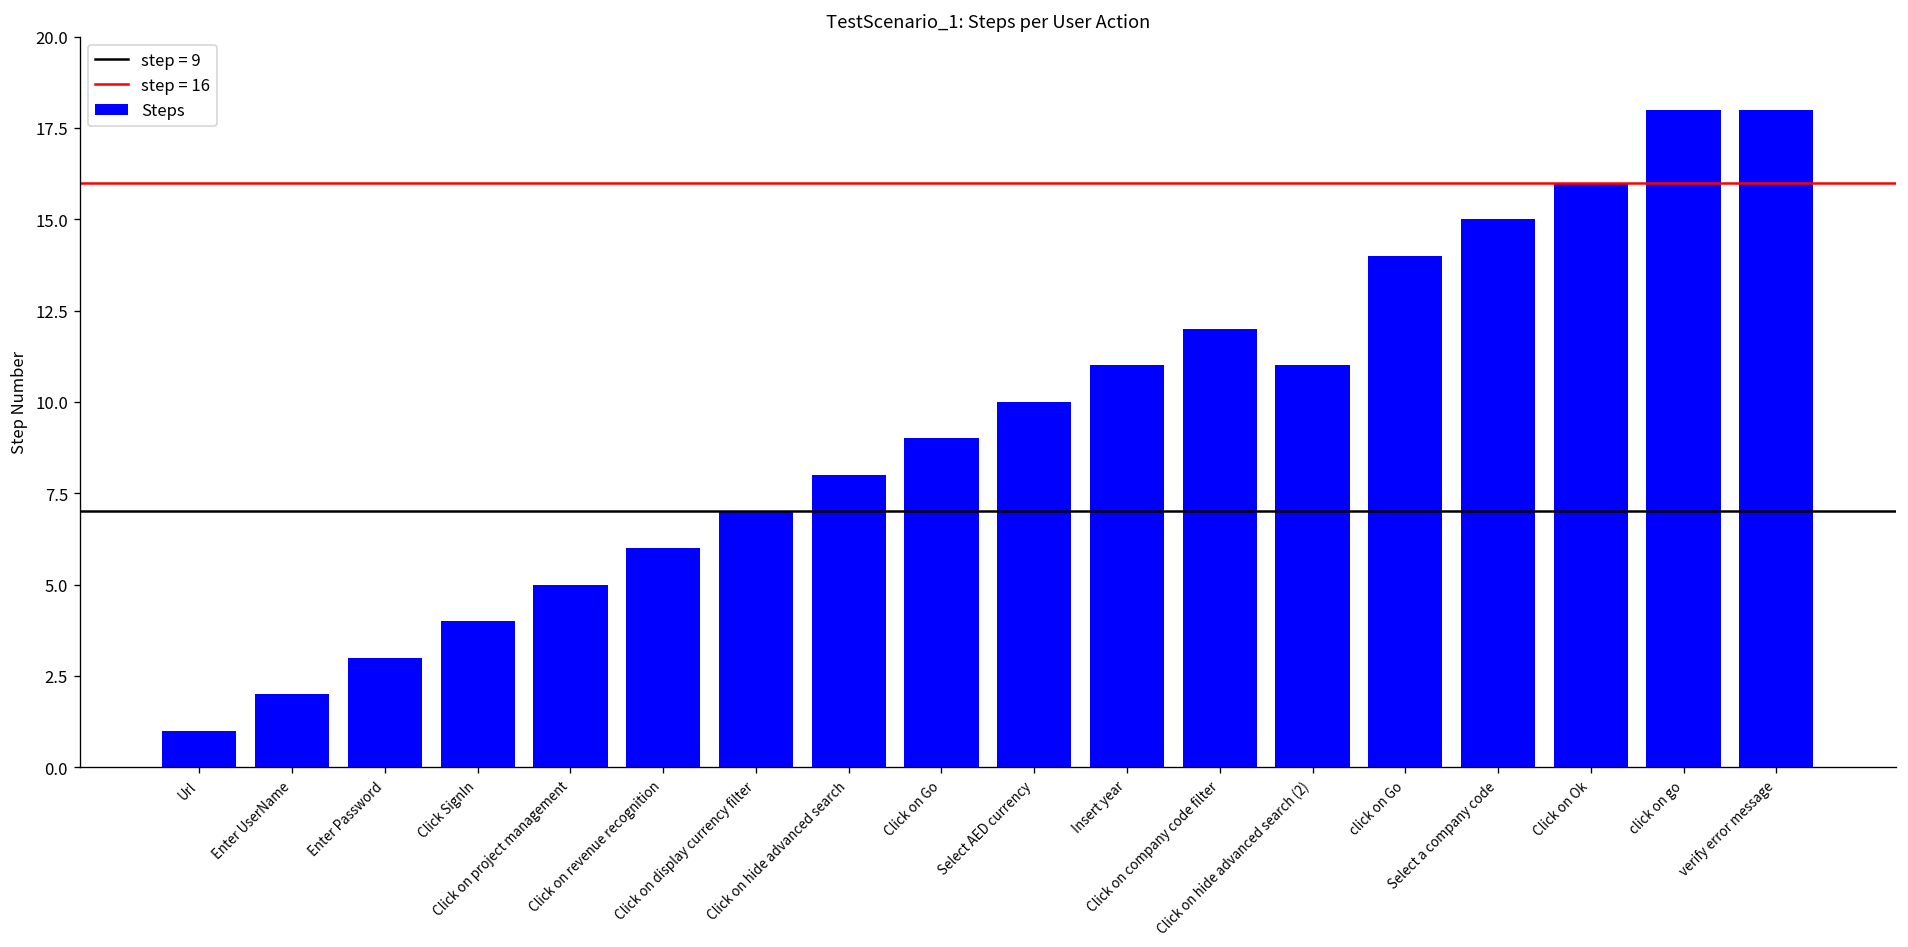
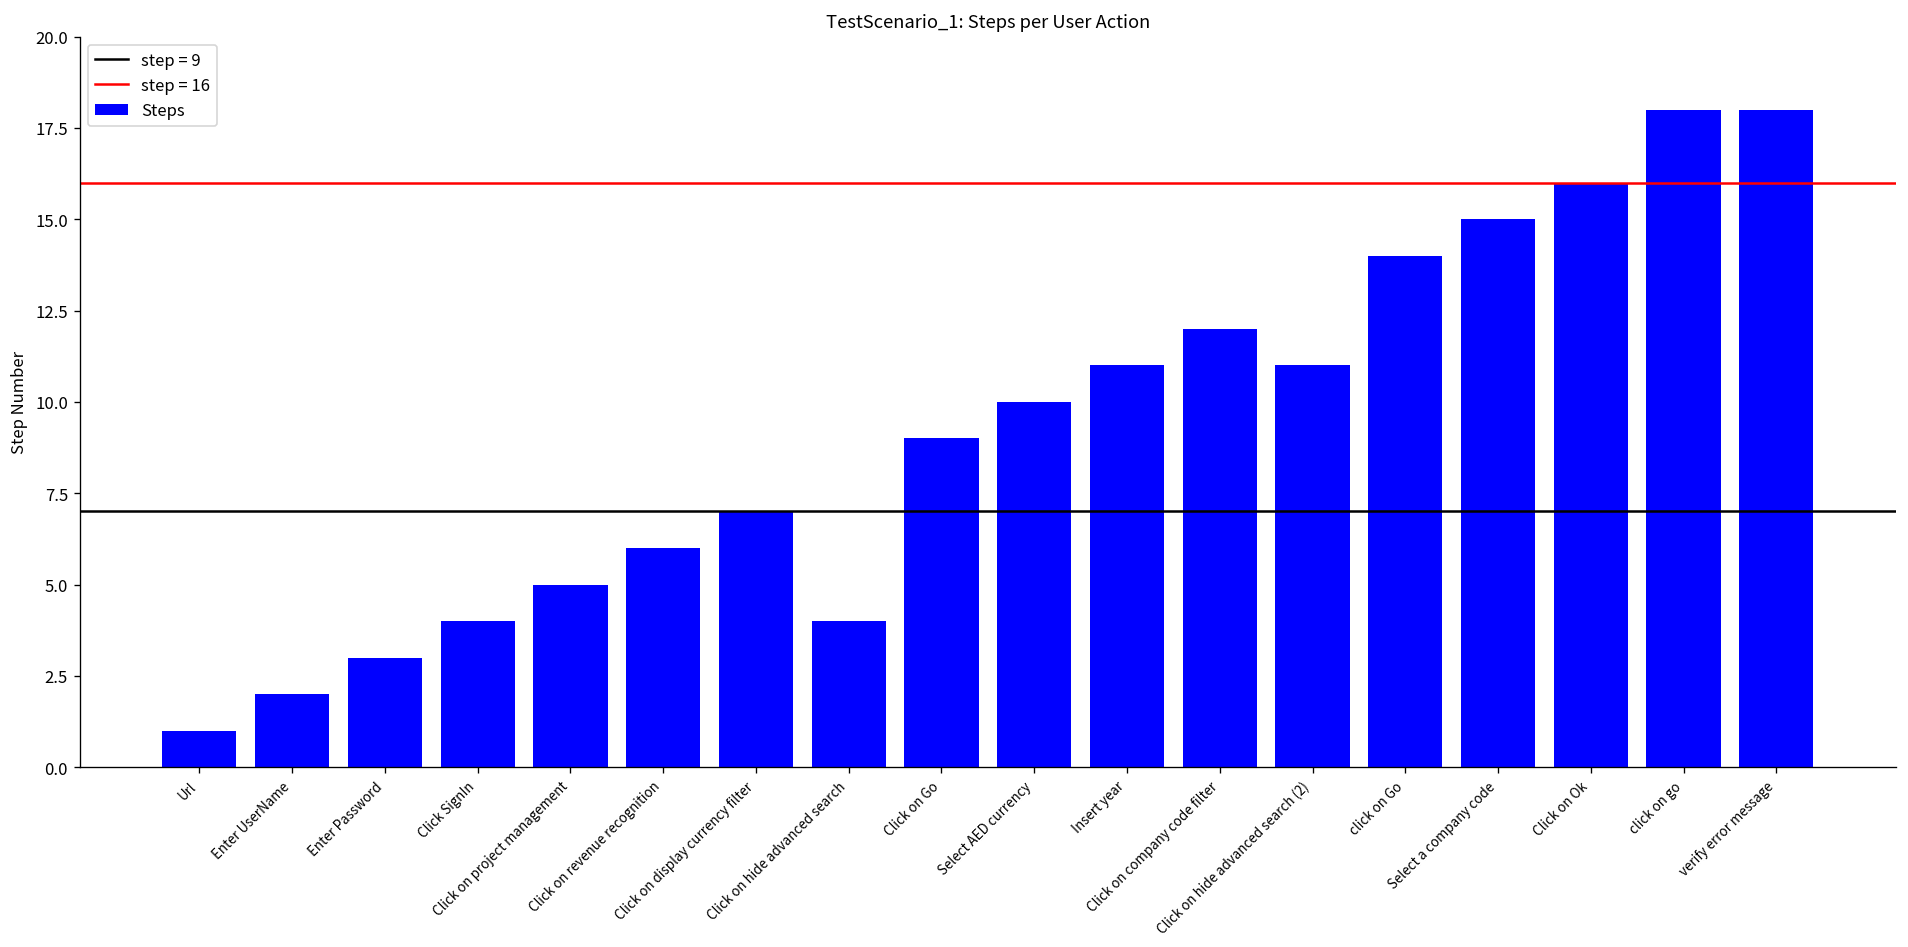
Click on hide advanced search: 8 -> 4
